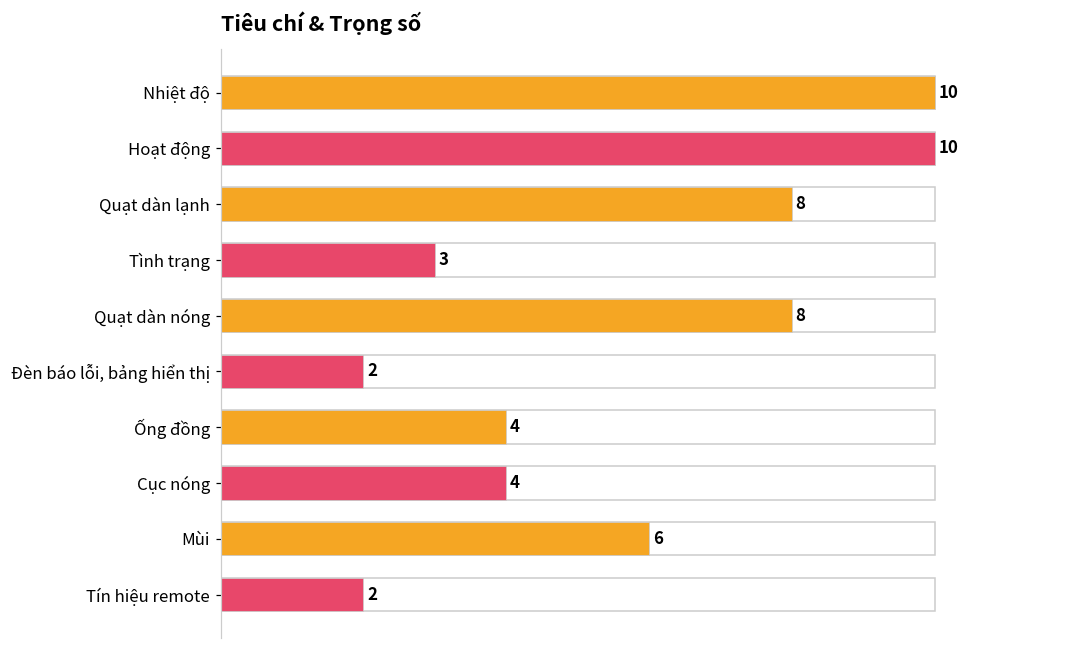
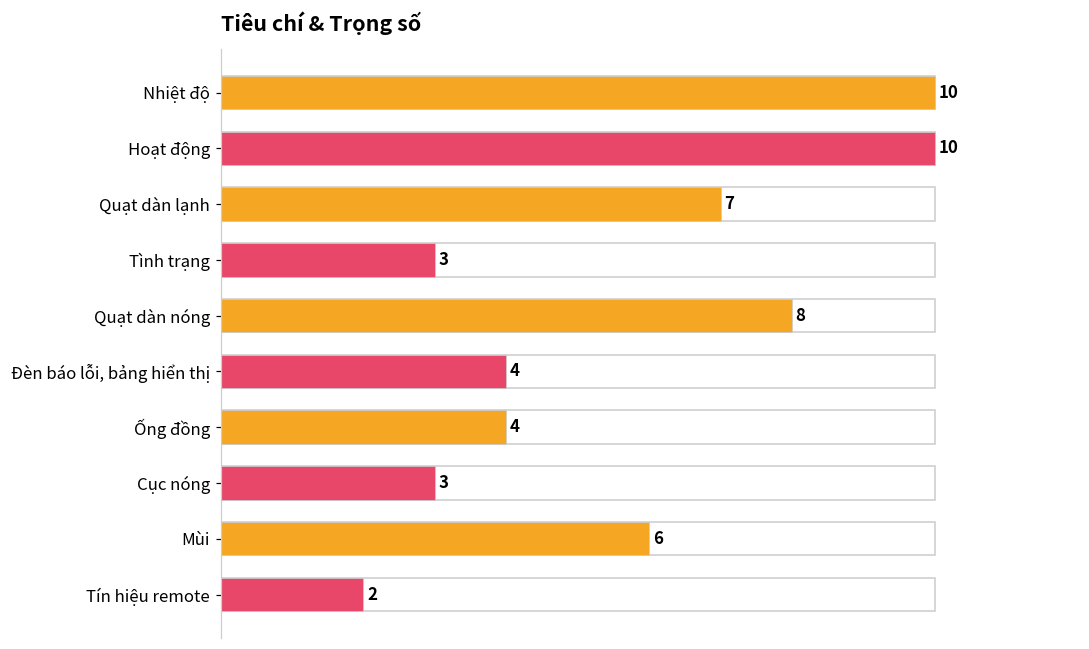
Quạt dàn lạnh: 8 -> 7
Đèn báo lỗi, bảng hiển thị: 2 -> 4
Cục nóng: 4 -> 3
